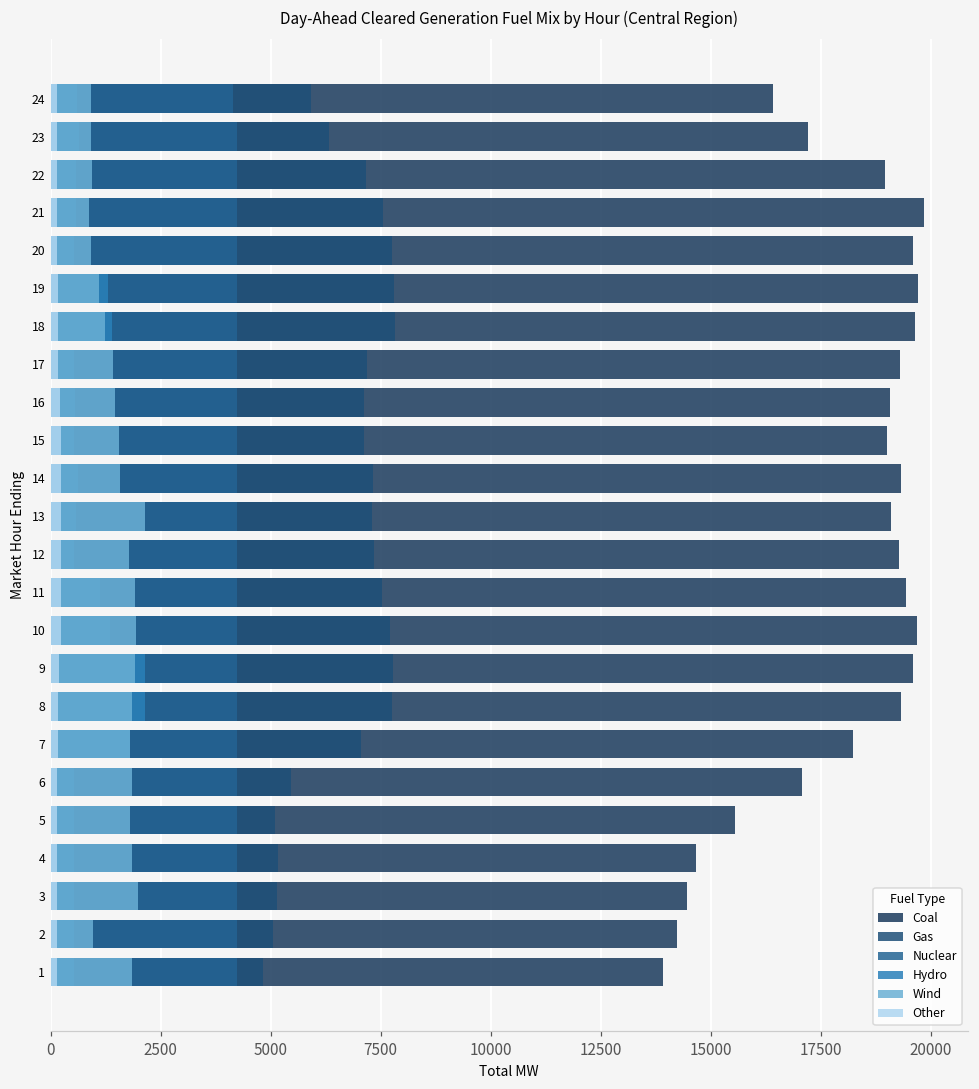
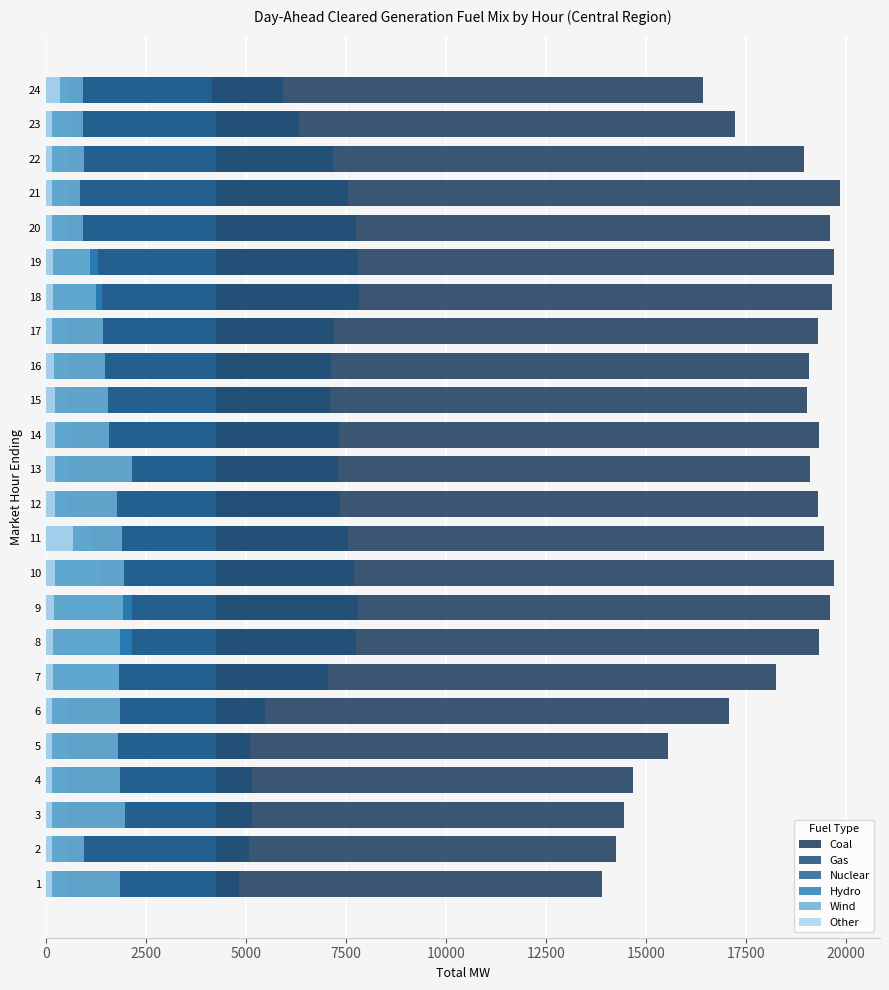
Other, 24: 200 -> 400
Other, 11: 200 -> 700
